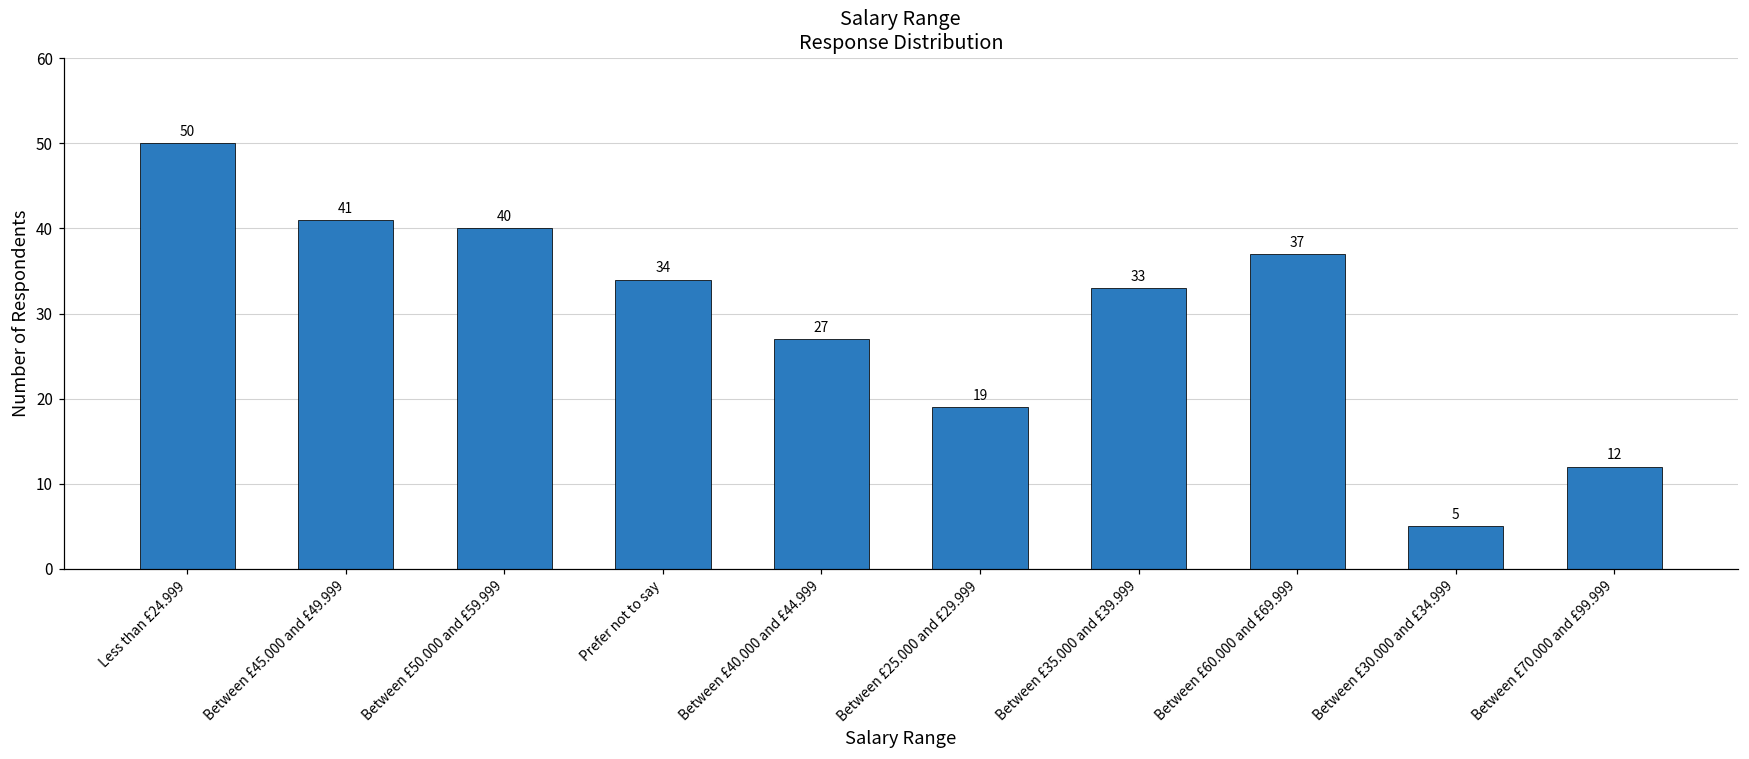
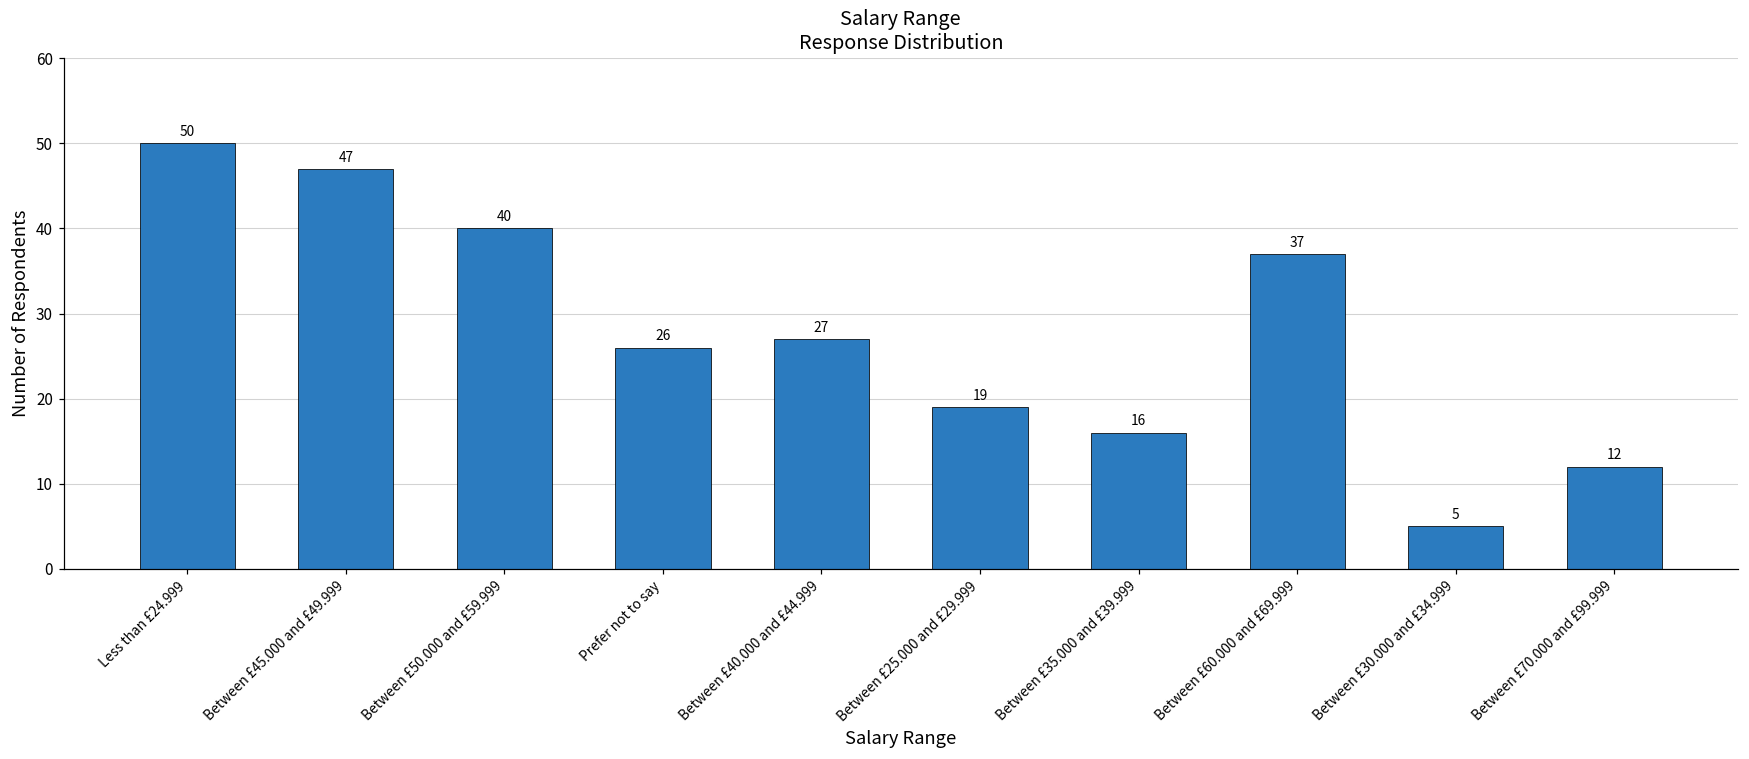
Between £45.000 and £49.999: 41 -> 47
Prefer not to say: 34 -> 26
Between £35.000 and £39.999: 33 -> 16
